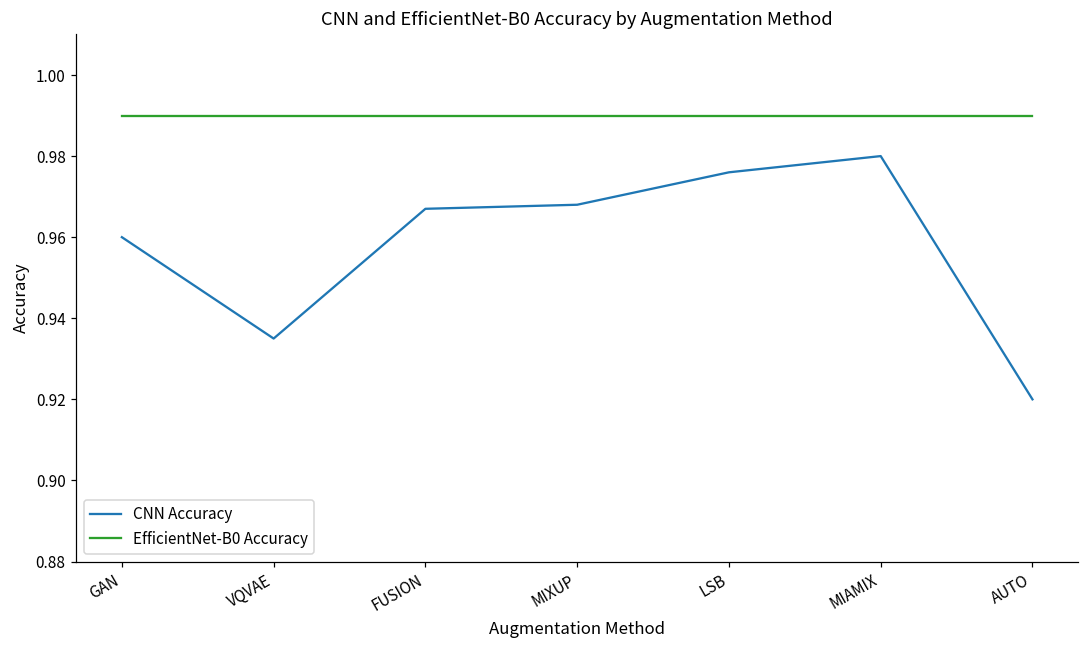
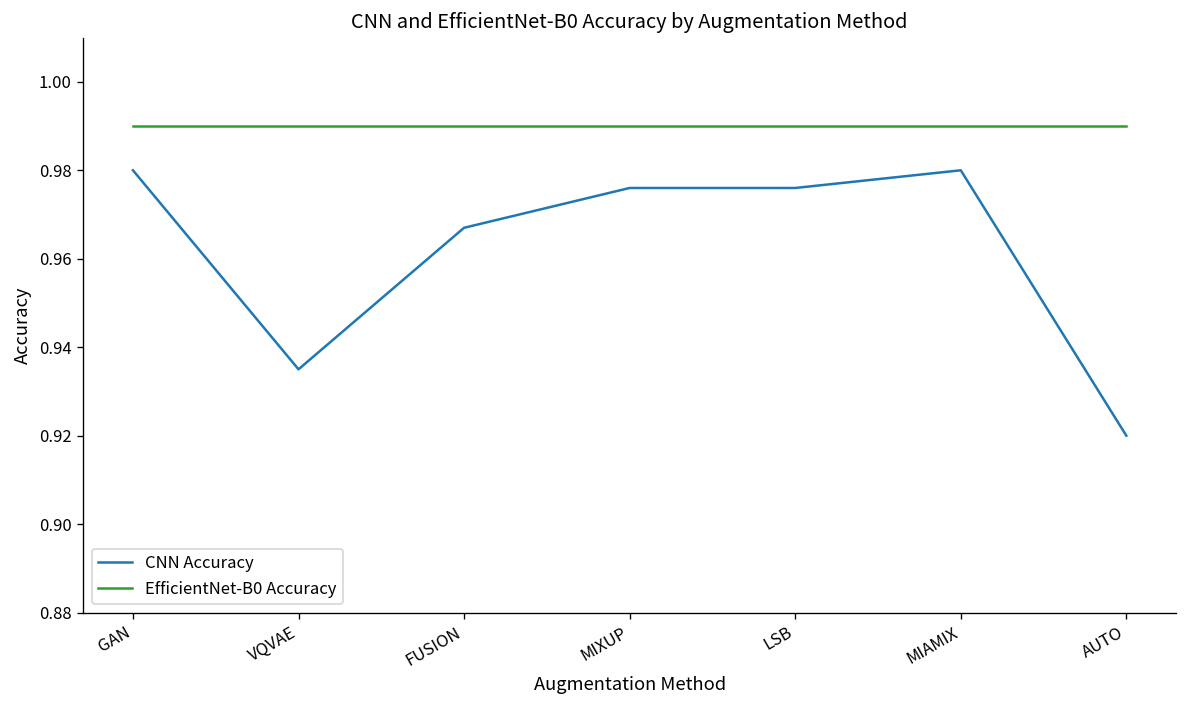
CNN Accuracy, GAN: 0.96 -> 0.98
CNN Accuracy, MIXUP: 0.968 -> 0.976
